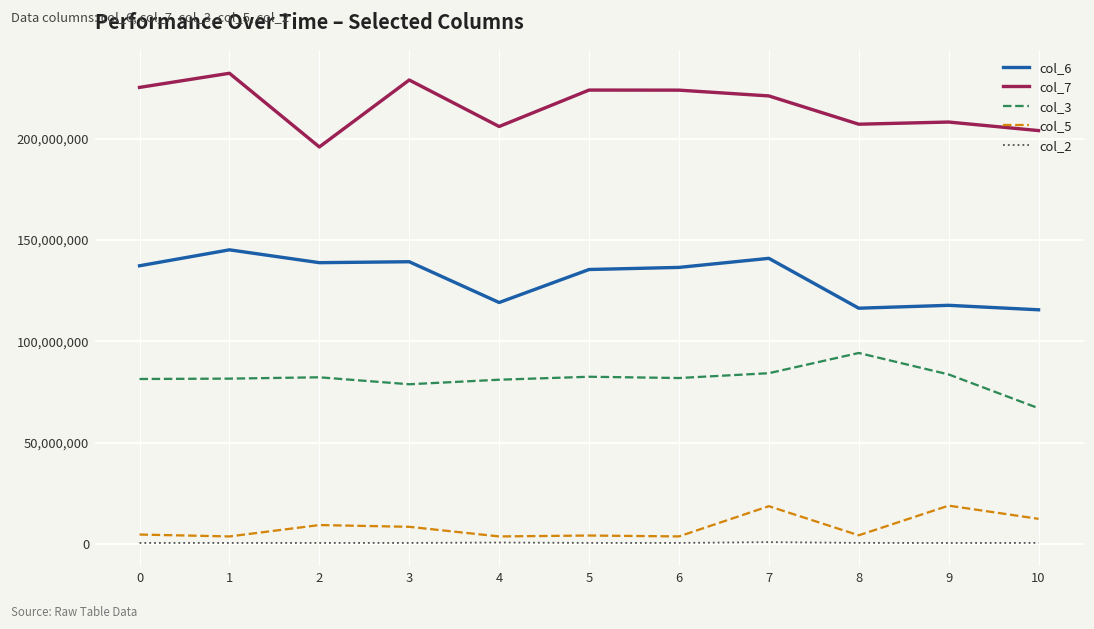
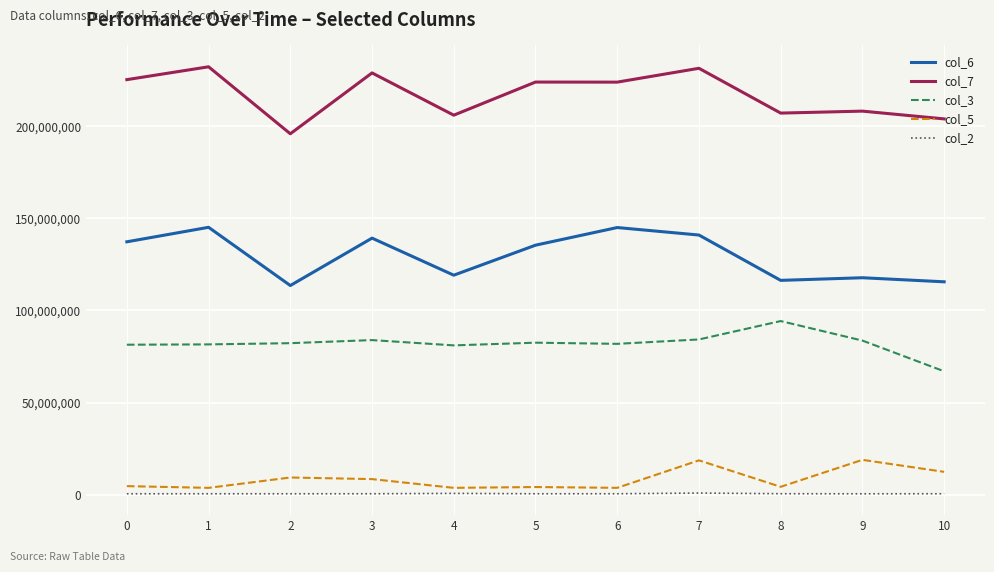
col_6, 2: 139,000,000 -> 114,000,000
col_3, 3: 79,000,000 -> 84,000,000
col_6, 6: 136,000,000 -> 145,000,000
col_7, 7: 221,000,000 -> 231,000,000
